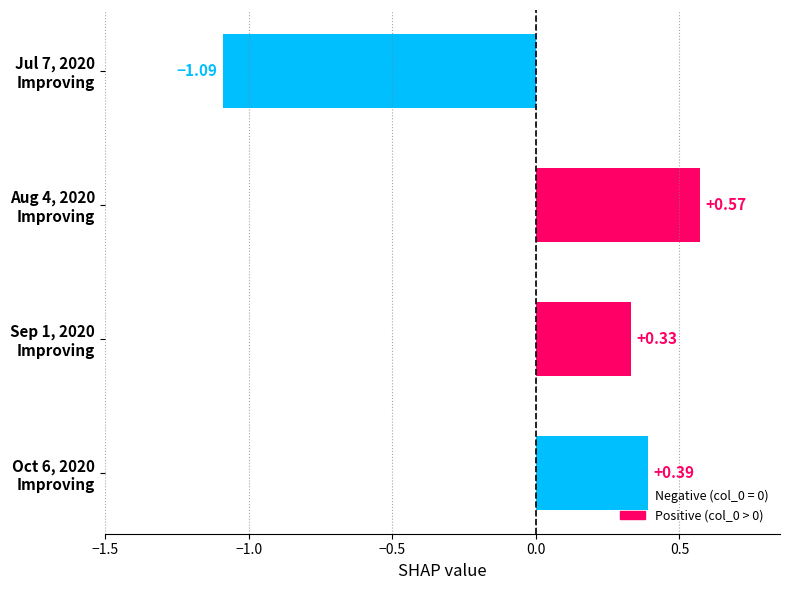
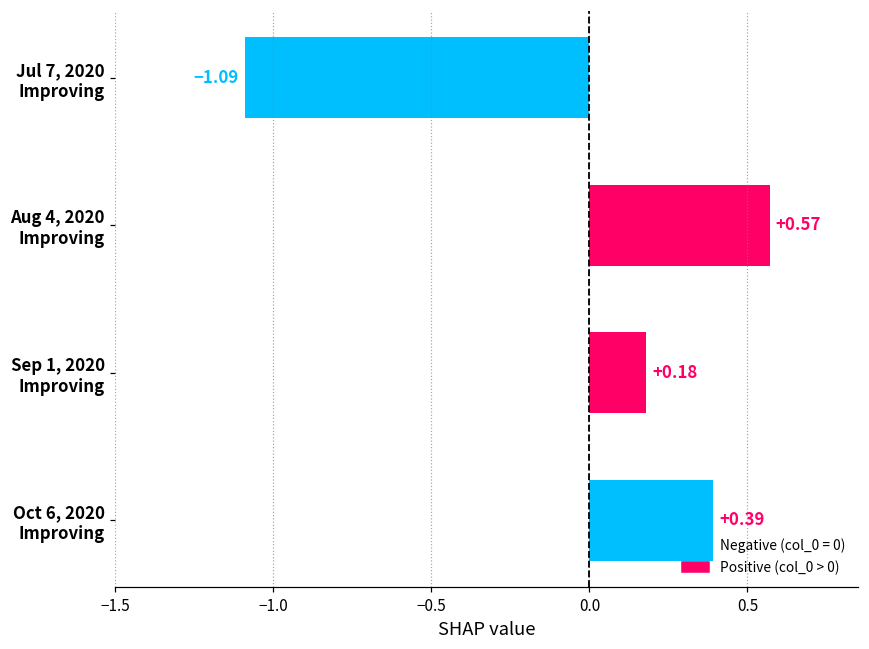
Sep 1, 2020 Improving: +0.33 -> +0.18
